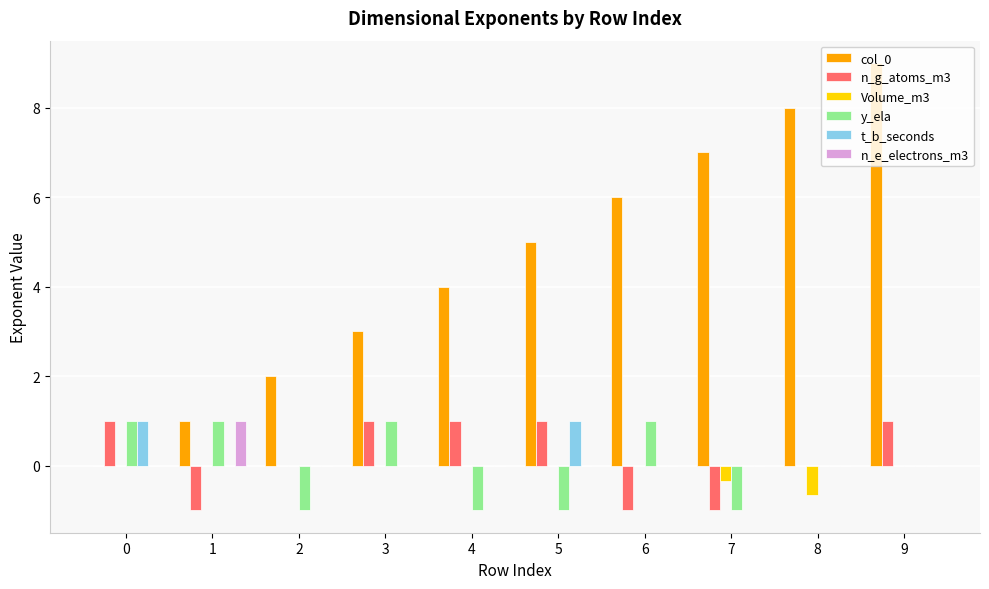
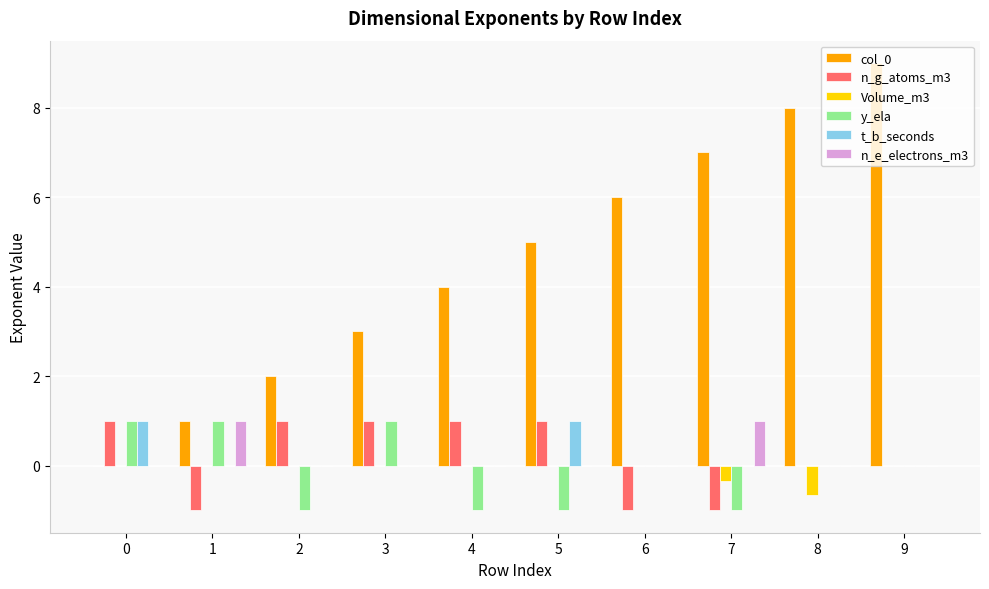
n_g_atoms_m3, 2: 0 -> 1
y_ela, 6: 1 -> 0
n_e_electrons_m3, 7: 0 -> 1
n_g_atoms_m3, 9: 1 -> 0
